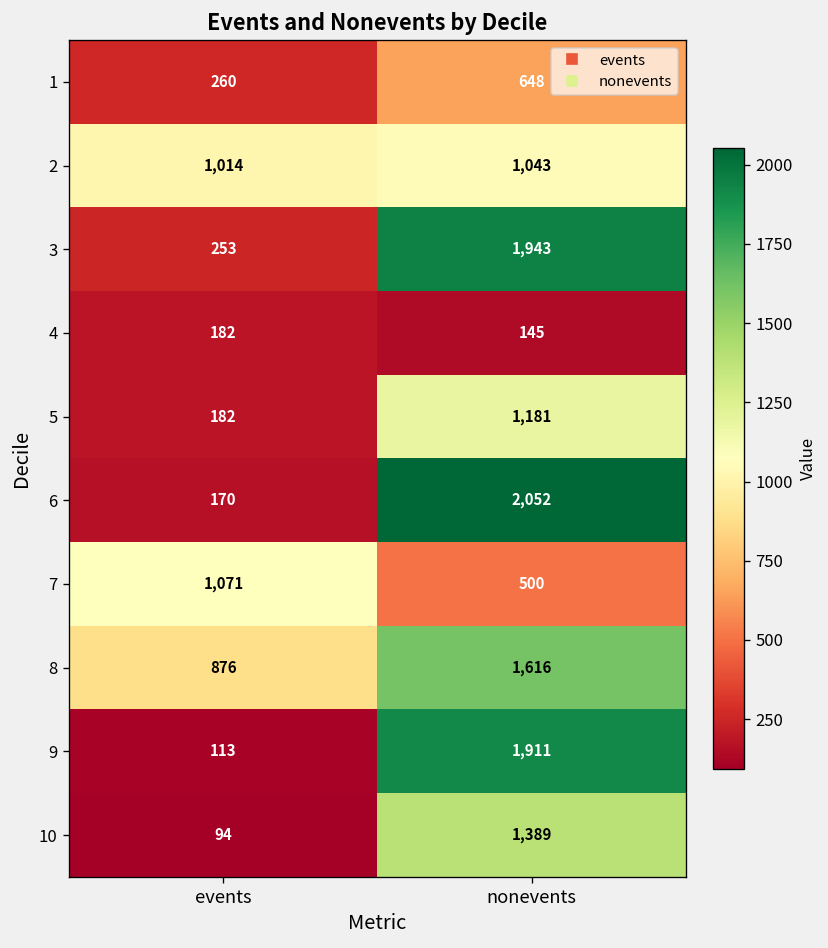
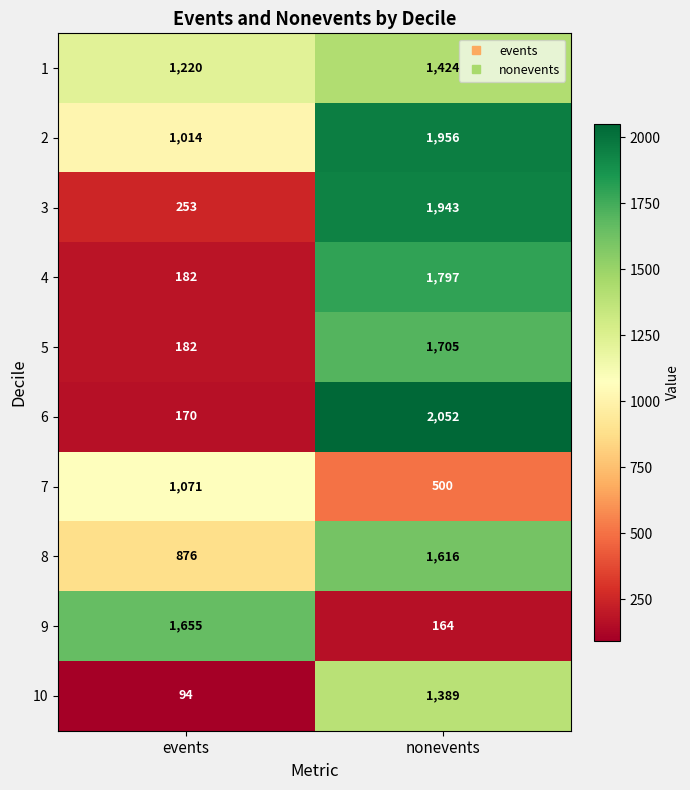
1, events: 260 -> 1,220
1, nonevents: 648 -> 1,424
2, nonevents: 1,043 -> 1,956
4, nonevents: 145 -> 1,797
5, nonevents: 1,181 -> 1,705
9, events: 113 -> 1,655
9, nonevents: 1,911 -> 164
